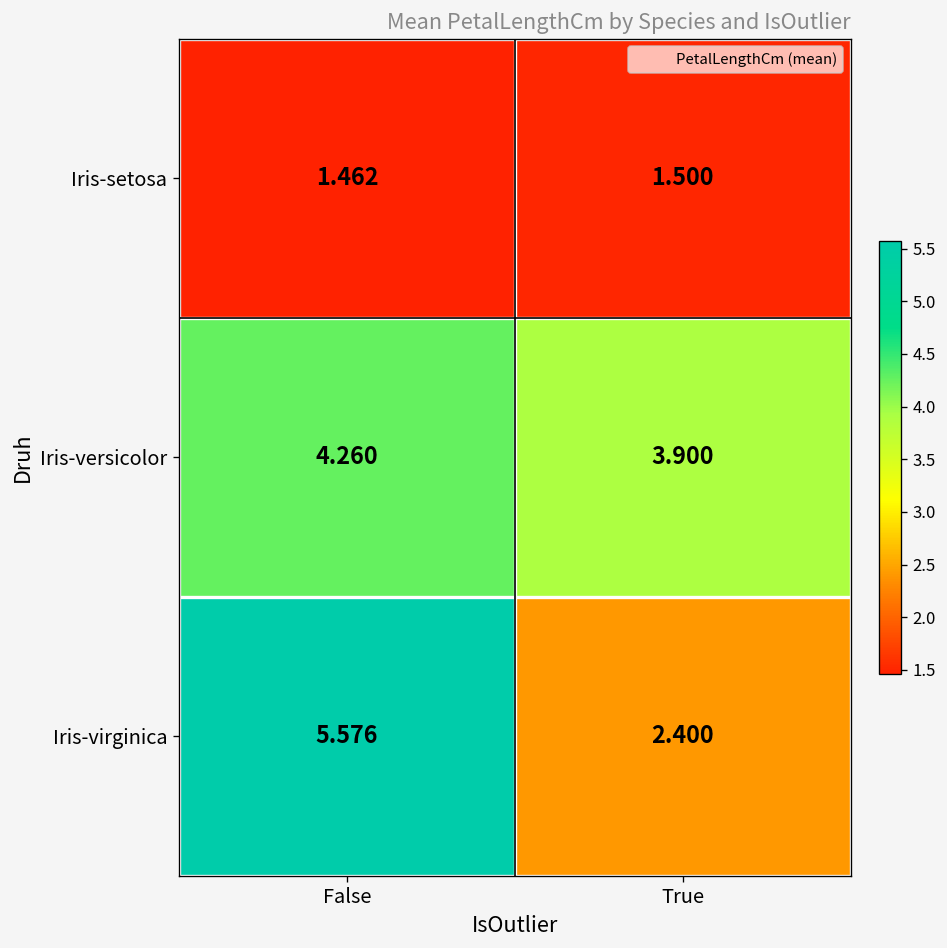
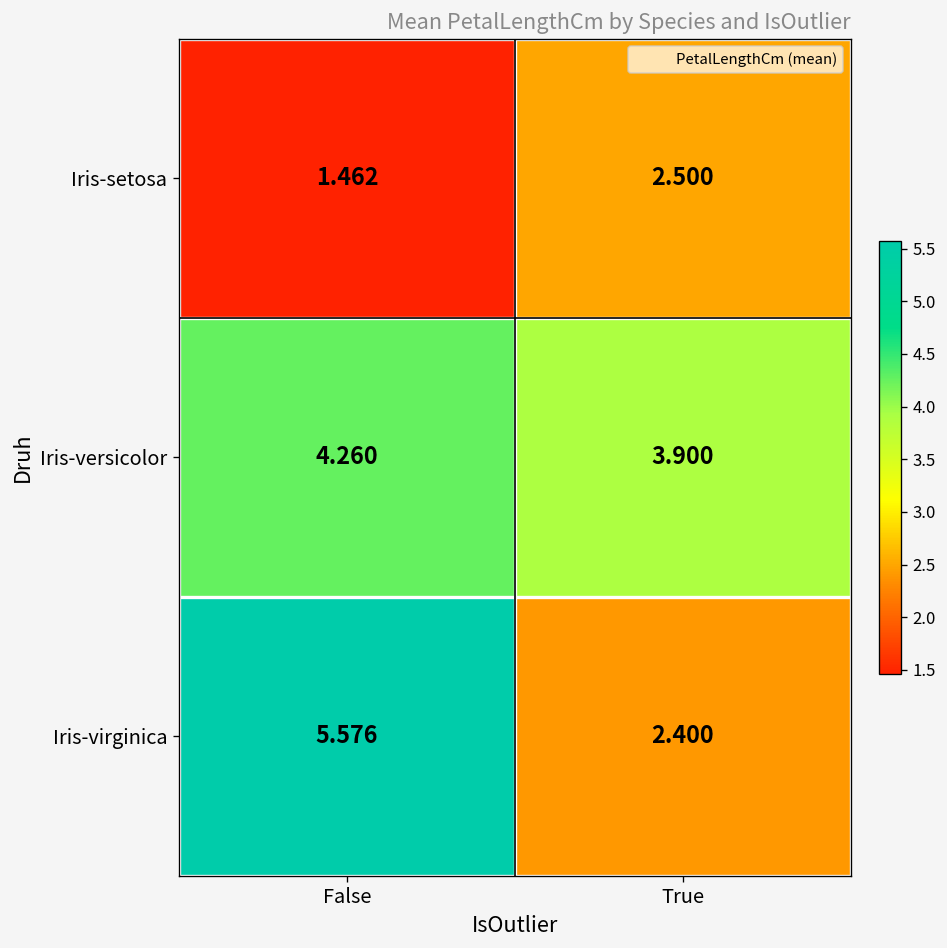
Iris-setosa, True: 1.500 -> 2.500
